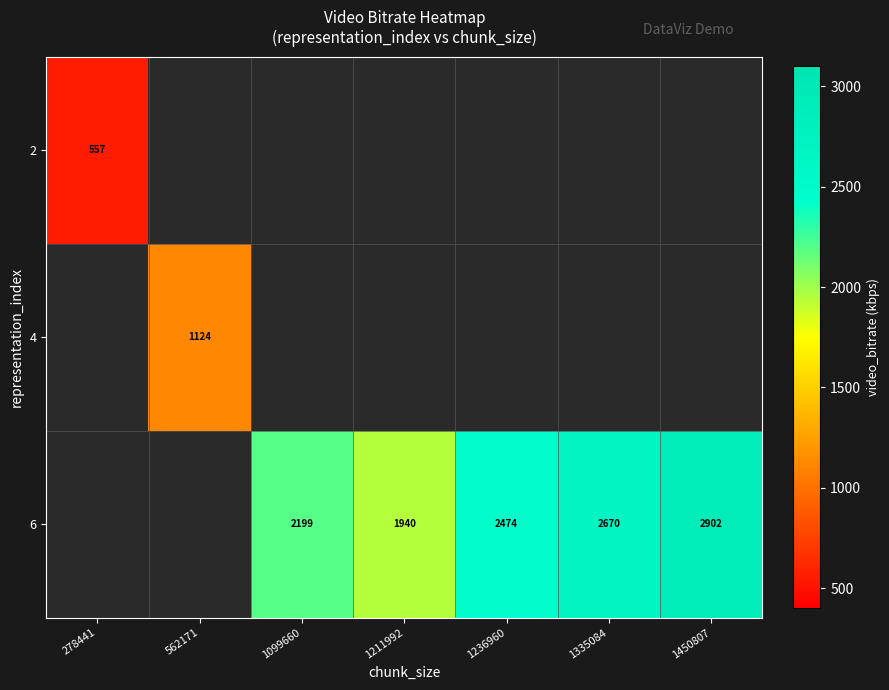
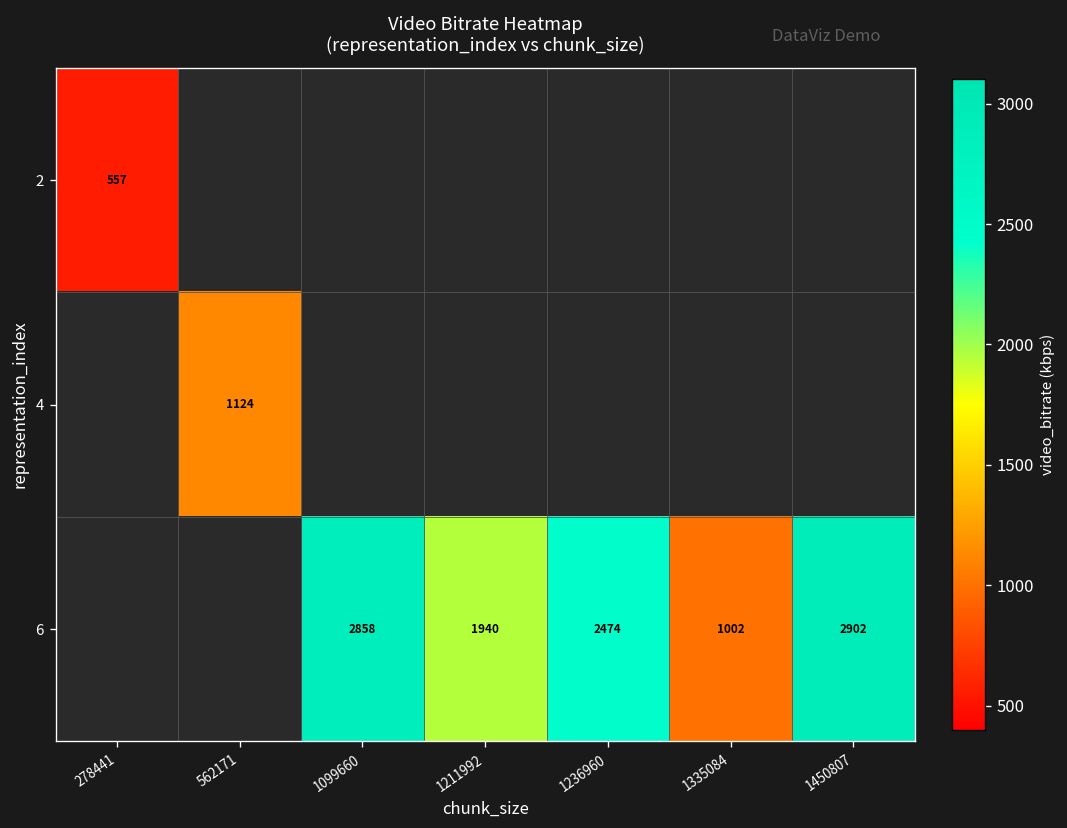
6, 1099660: 2199 -> 2858
6, 1335084: 2670 -> 1002
